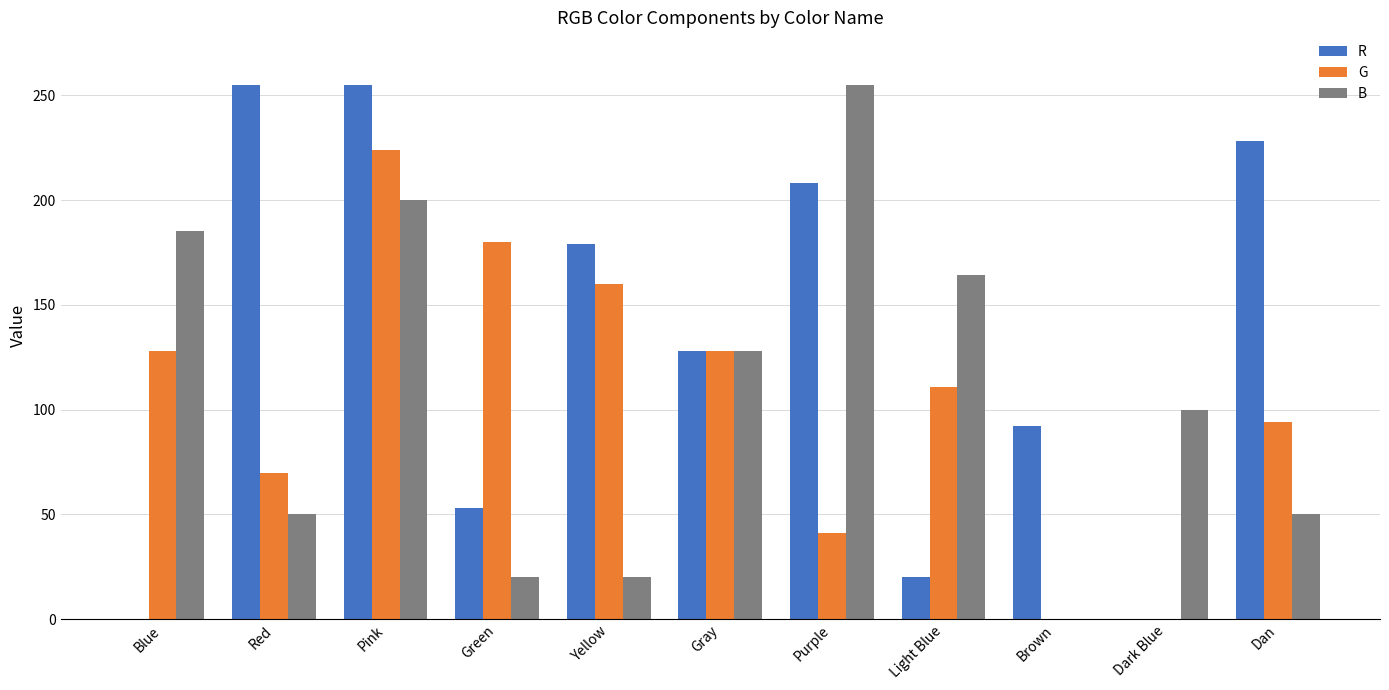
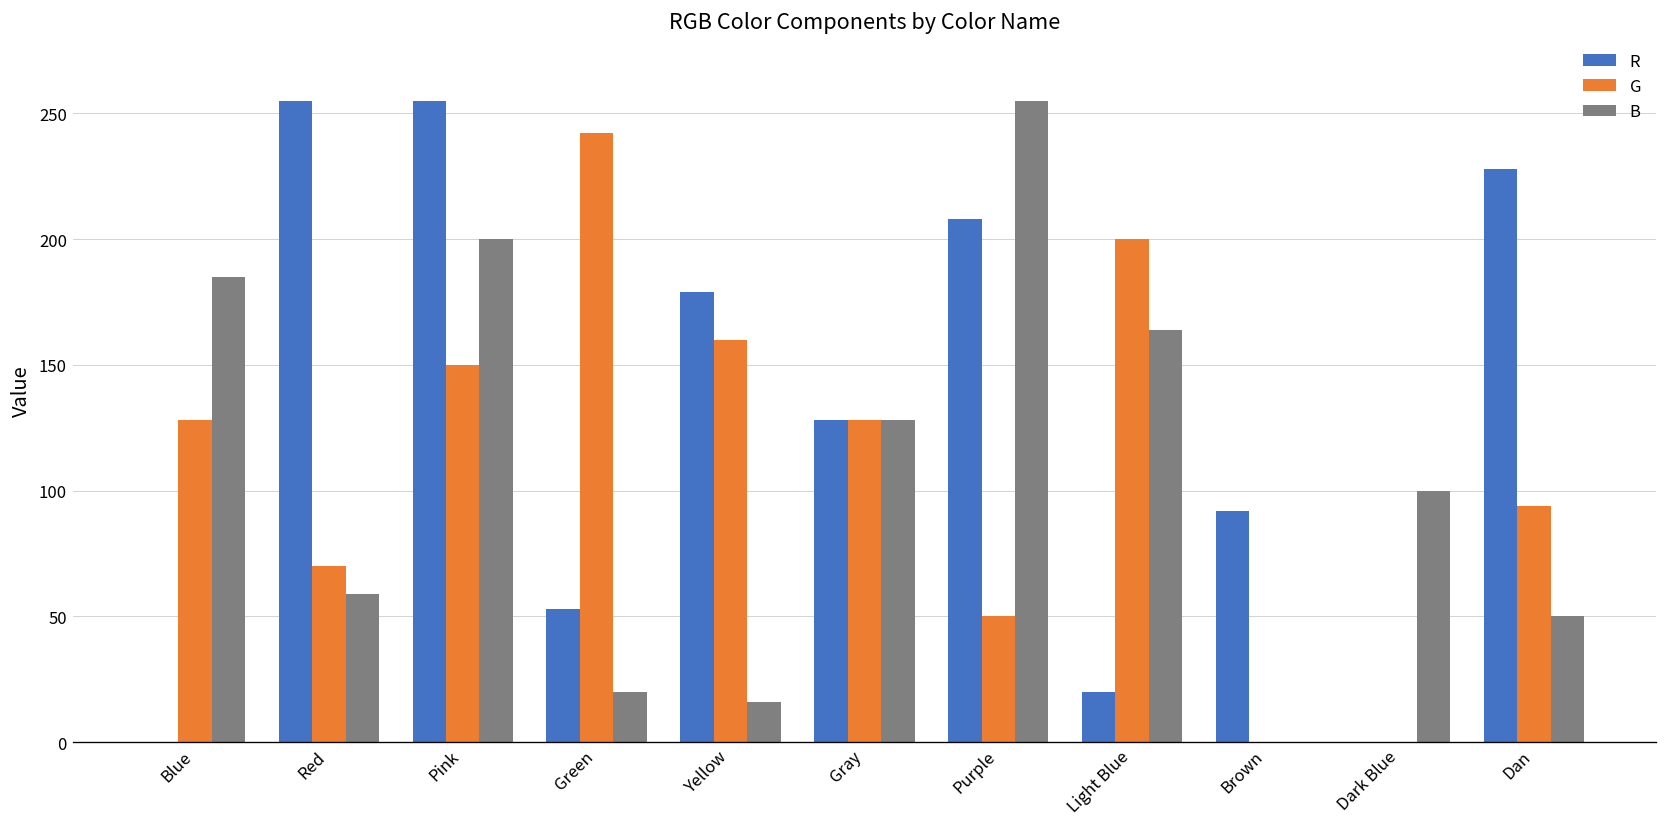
B, Red: 50 -> 59
G, Pink: 224 -> 150
G, Green: 180 -> 242
B, Yellow: 20 -> 16
G, Purple: 41 -> 50
G, Light Blue: 111 -> 200
